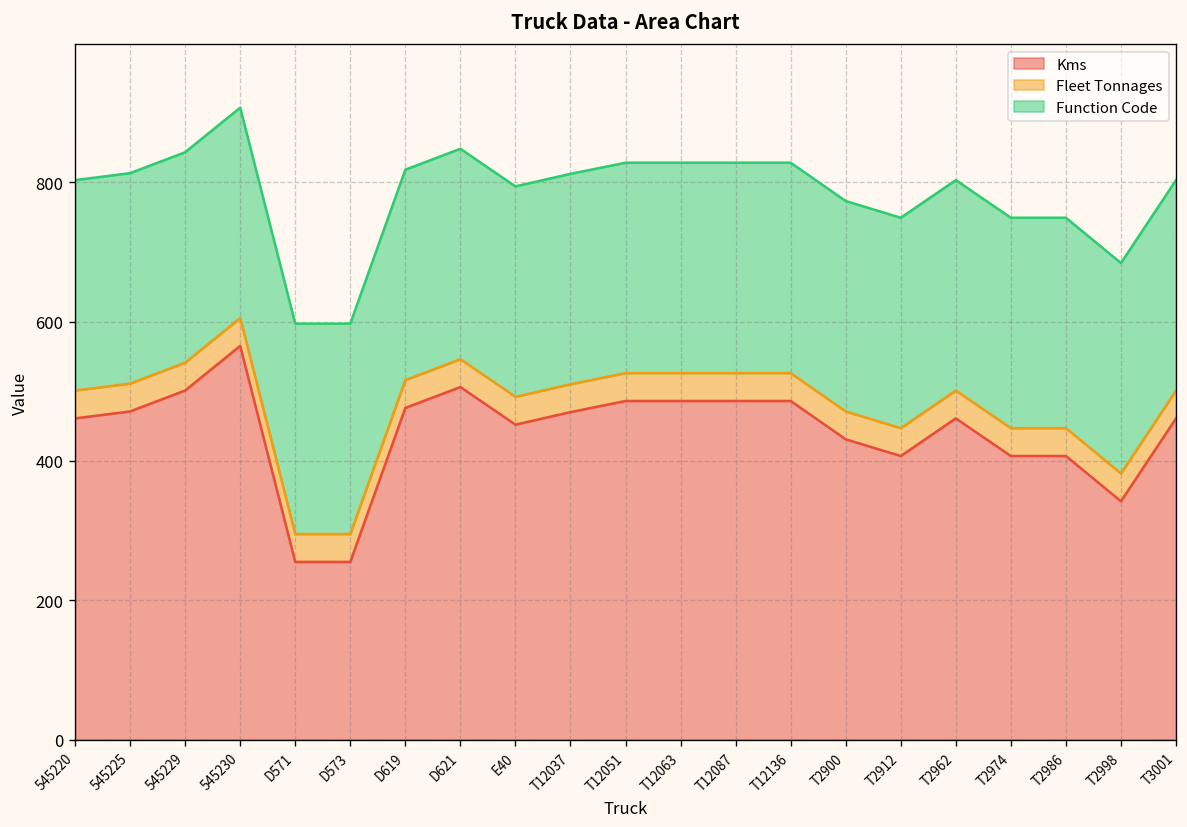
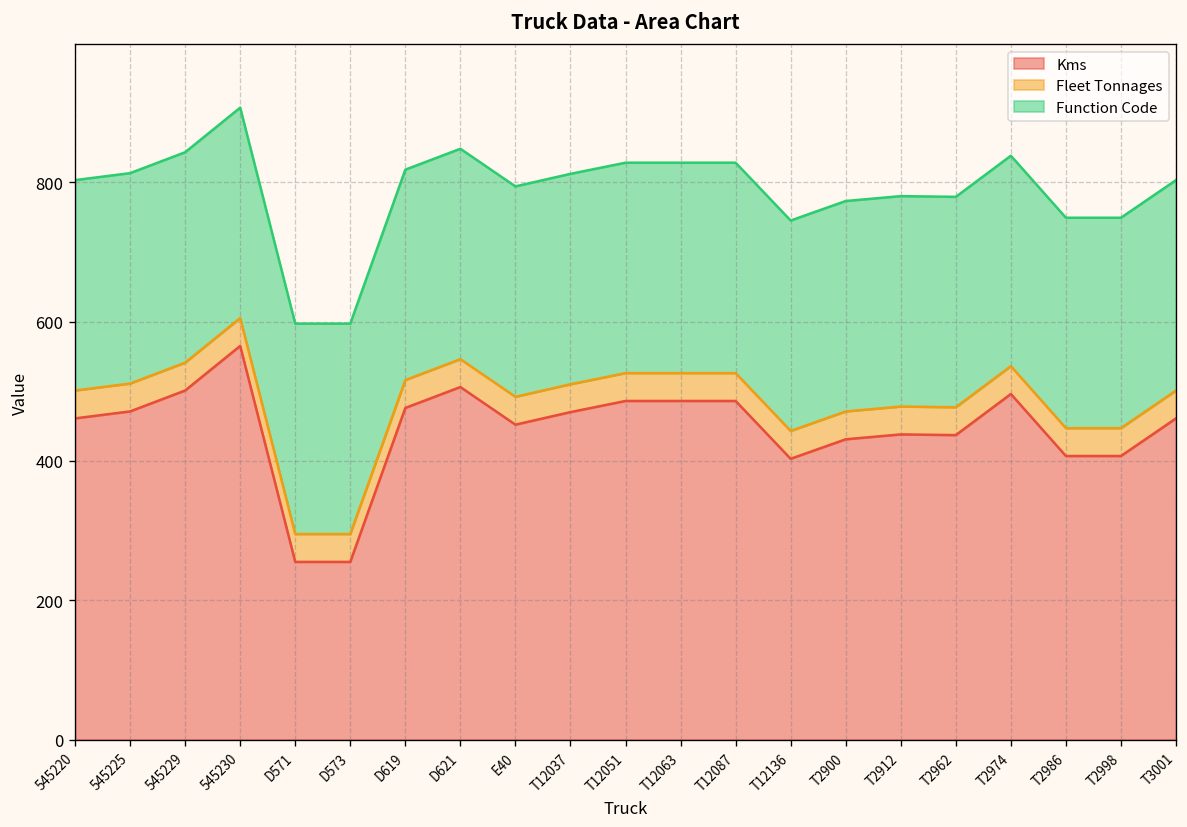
Kms, T12136: 490 -> 400
Kms, T2912: 410 -> 440
Kms, T2962: 460 -> 440
Kms, T2974: 410 -> 500
Kms, T2998: 340 -> 410
